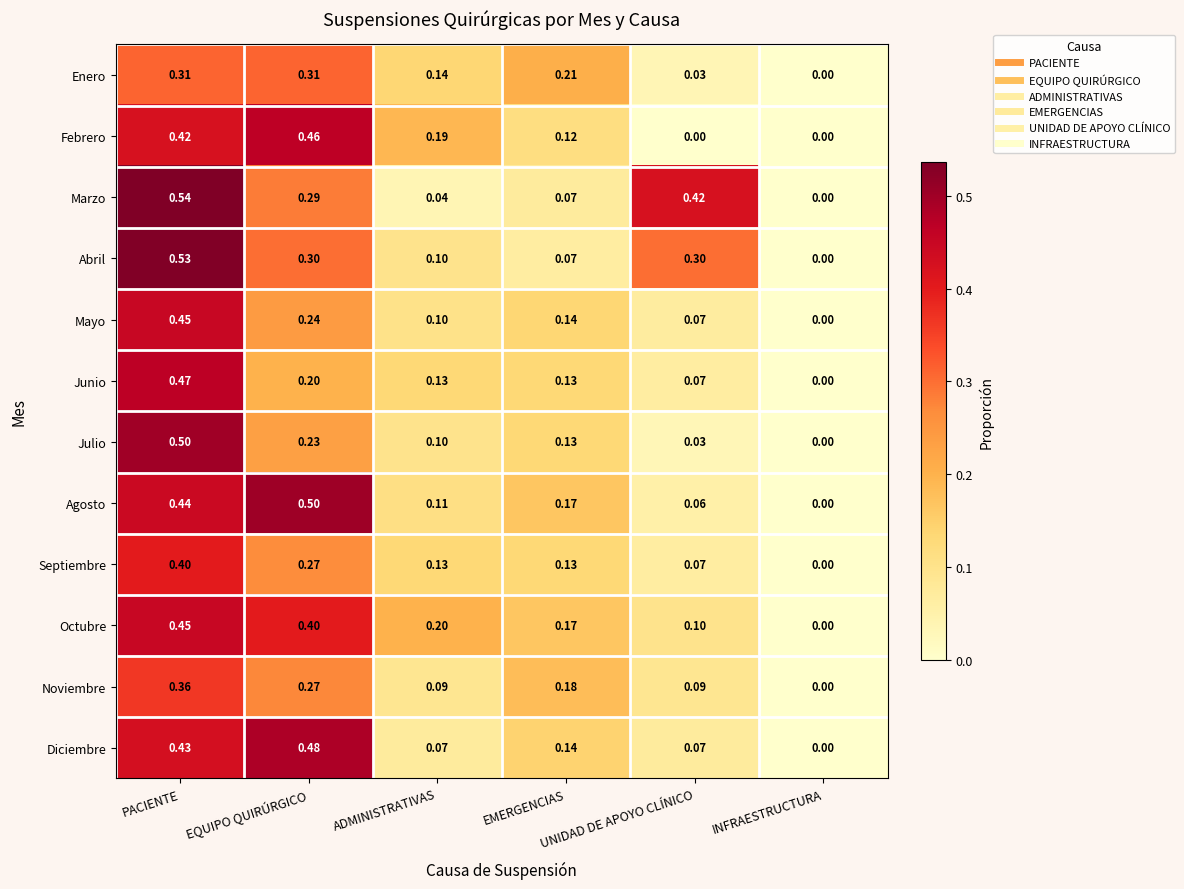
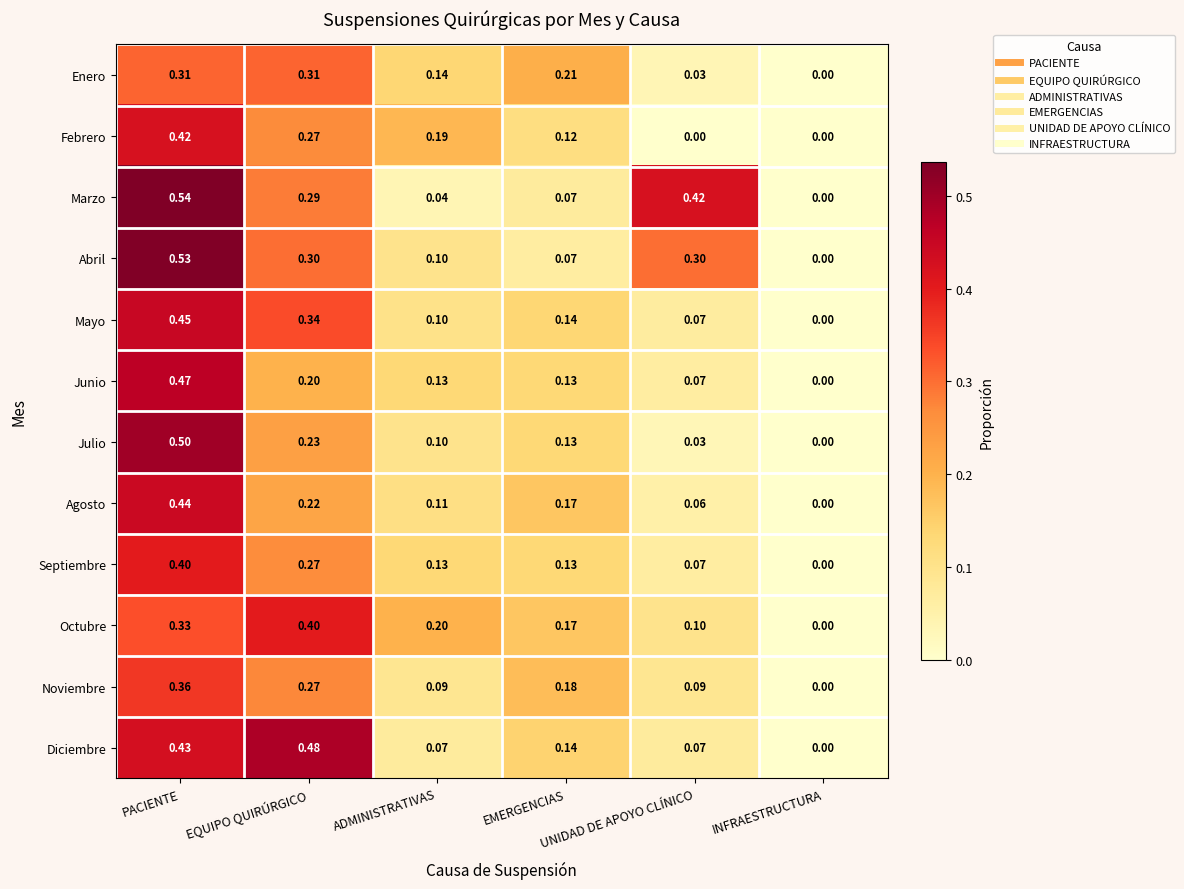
Febrero, EQUIPO QUIRÚRGICO: 0.46 -> 0.27
Mayo, EQUIPO QUIRÚRGICO: 0.24 -> 0.34
Agosto, EQUIPO QUIRÚRGICO: 0.50 -> 0.22
Octubre, PACIENTE: 0.45 -> 0.33
